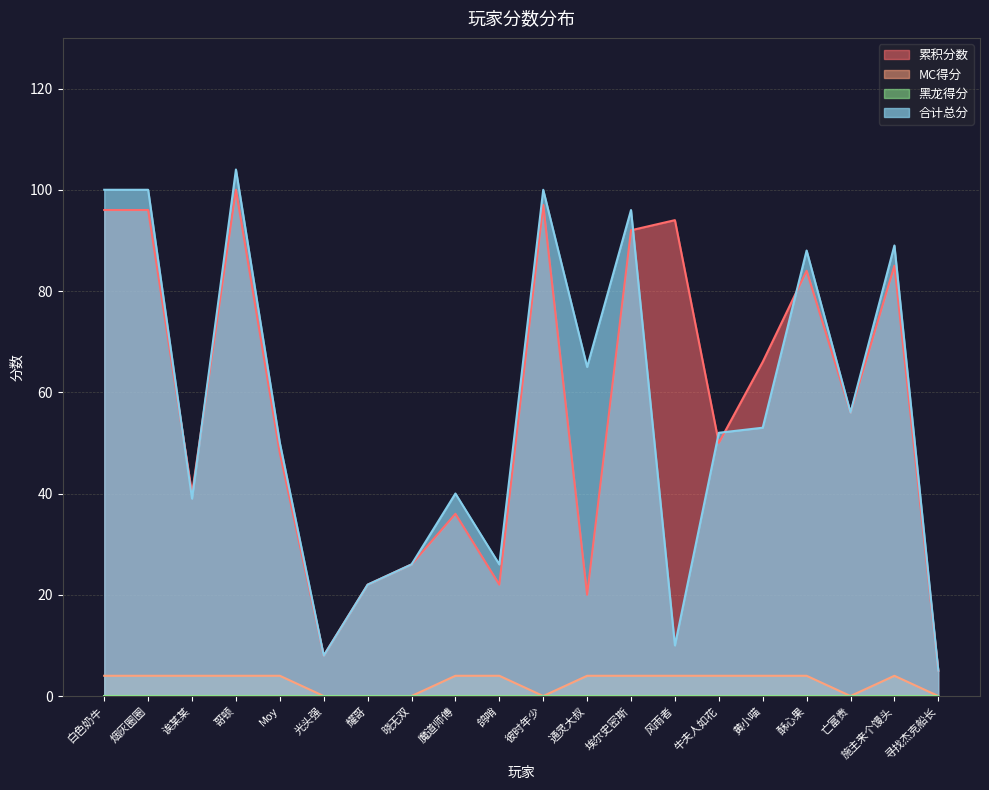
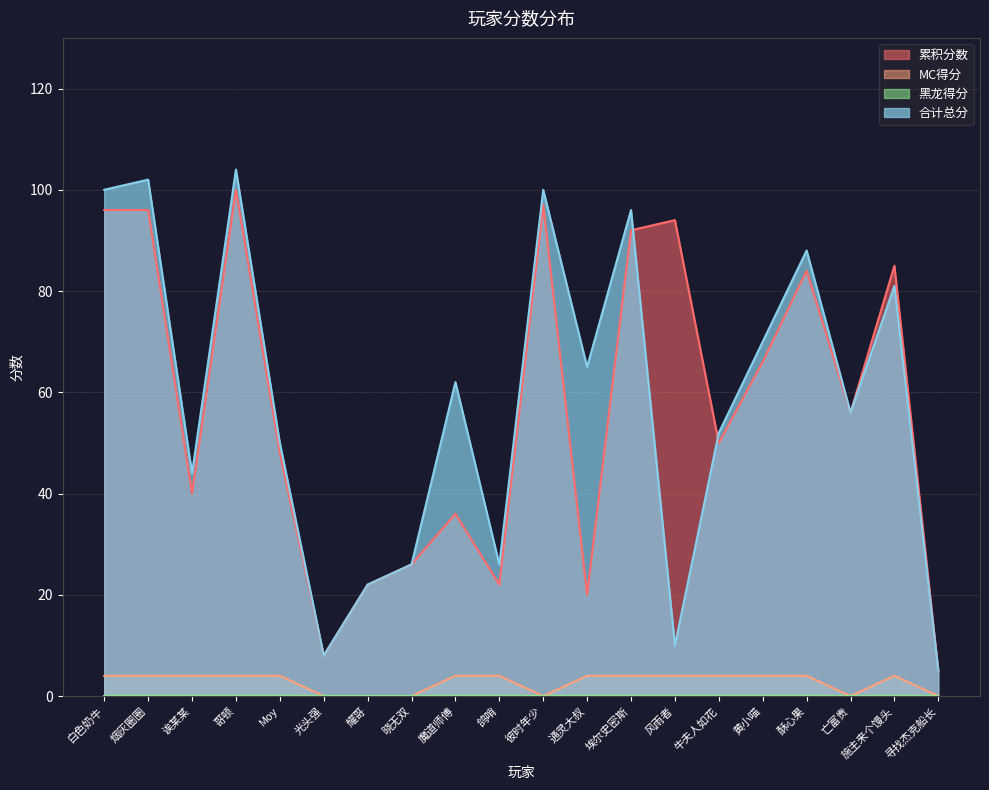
合计总分, 烟灰圈圈: 100 -> 102
合计总分, 诶某某: 39 -> 44
合计总分, 魔道师傅: 40 -> 62
合计总分, 黄小喵: 53 -> 70
合计总分, 施主来个馒头: 89 -> 81
